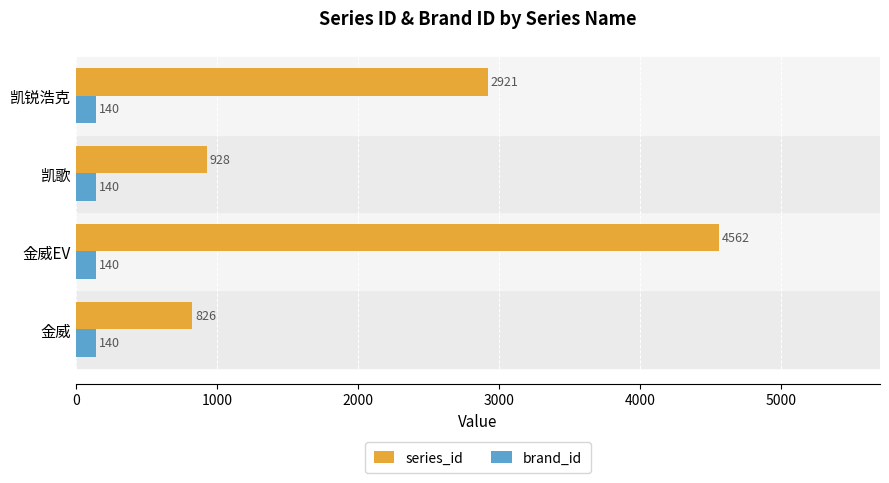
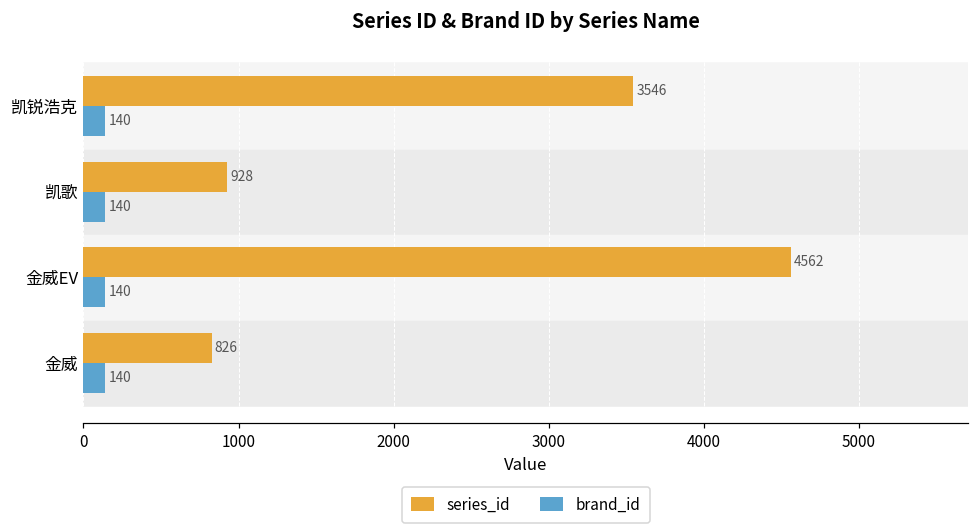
series_id, 凯锐浩克: 2921 -> 3546
